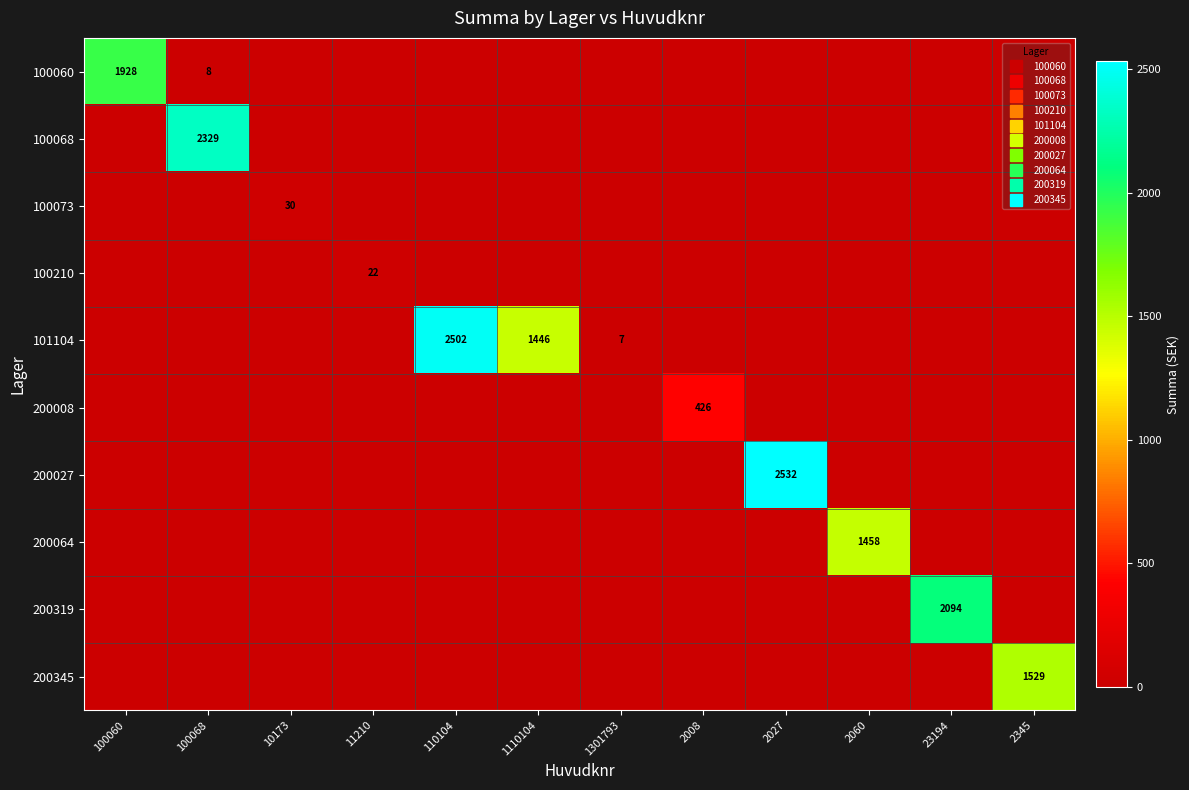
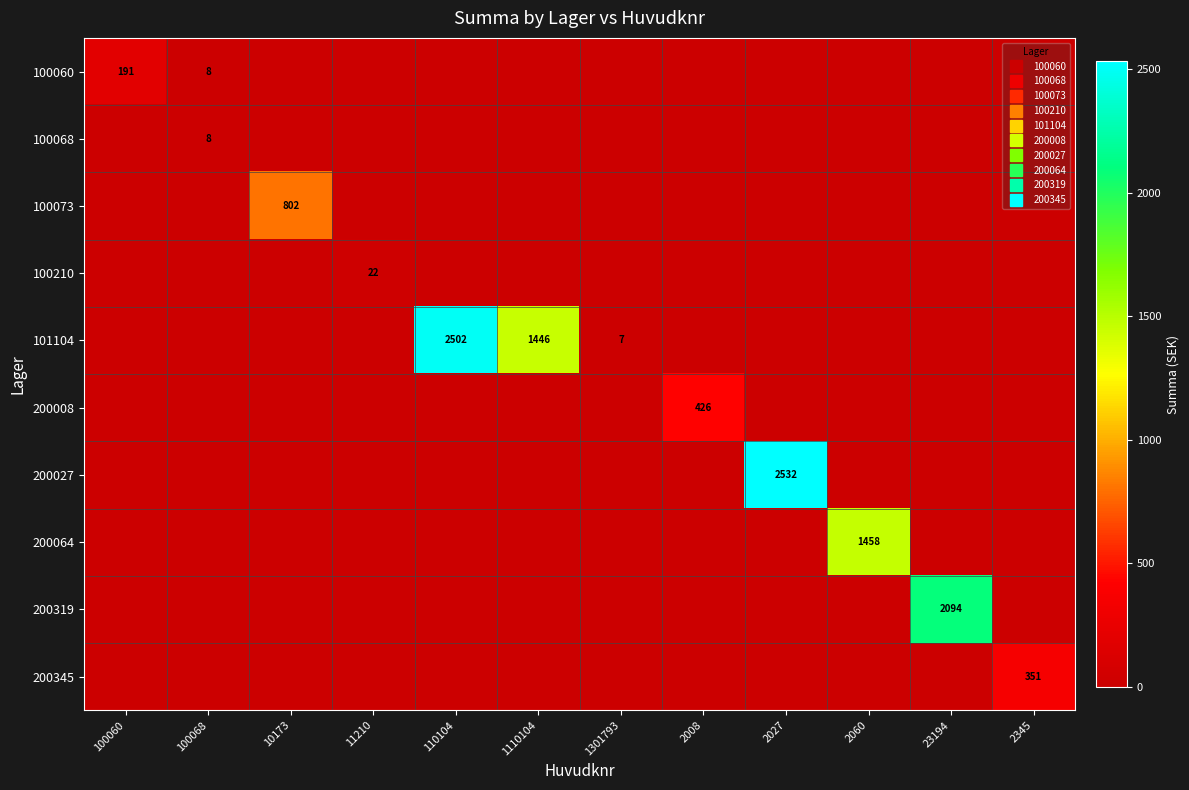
100060, 100060: 1928 -> 191
100068, 100068: 2329 -> 8
100073, 10173: 30 -> 802
200345, 2345: 1529 -> 351
